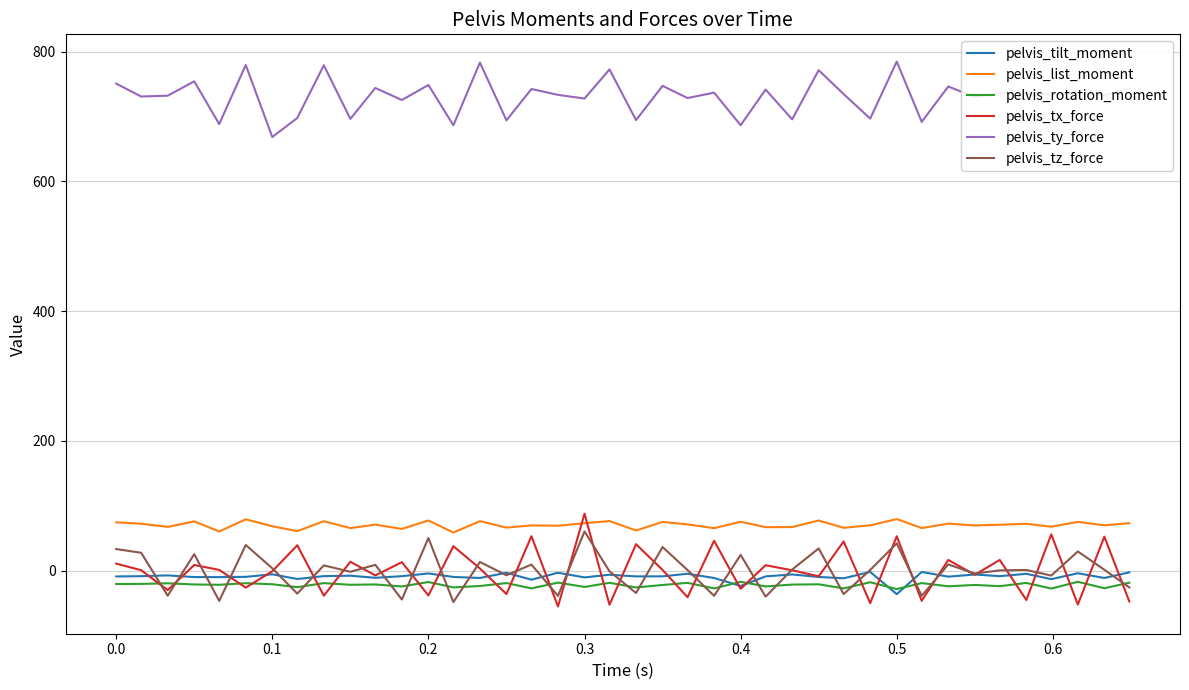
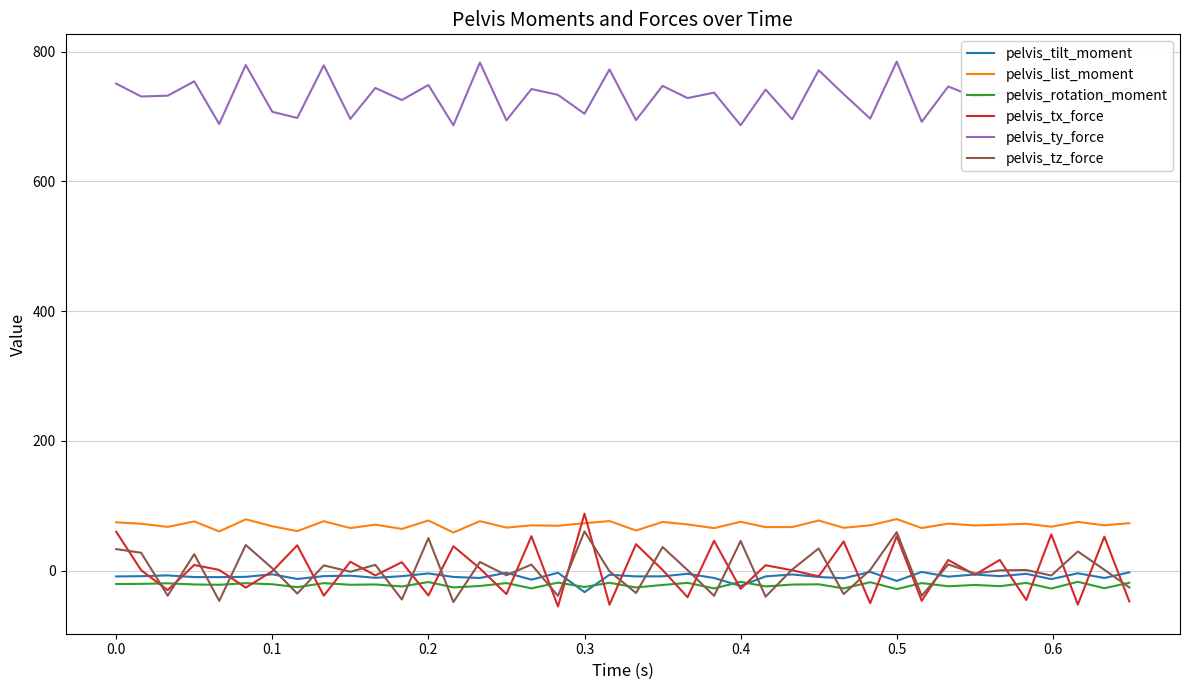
pelvis_tx_force, 0.0: 10 -> 60
pelvis_ty_force, 0.1: 670 -> 710
pelvis_tilt_moment, 0.3: -10 -> -30
pelvis_ty_force, 0.3: 730 -> 700
pelvis_tz_force, 0.4: 20 -> 50
pelvis_tilt_moment, 0.5: -40 -> -20
pelvis_tz_force, 0.5: 40 -> 60
